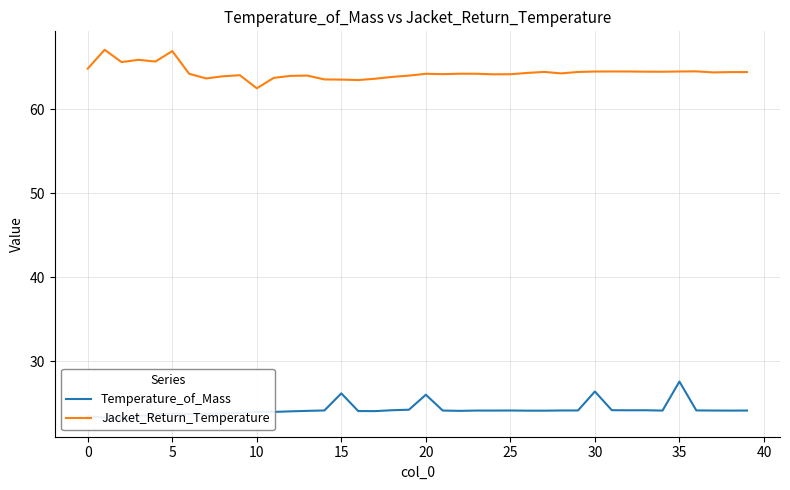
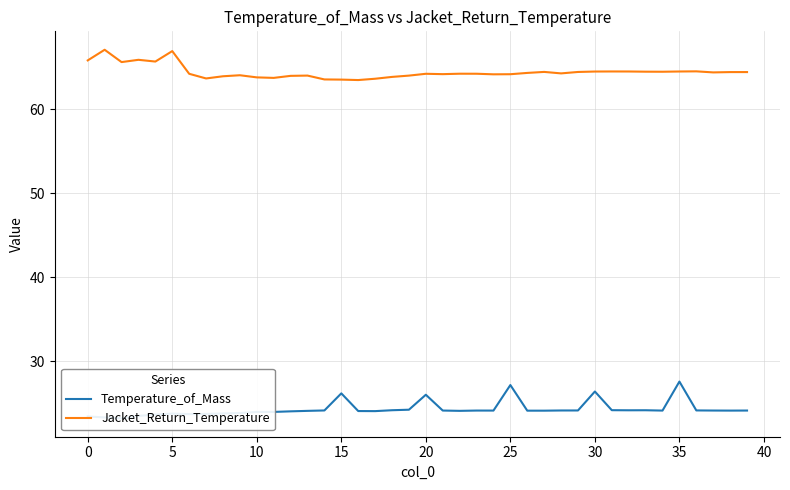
Jacket_Return_Temperature, 0: 65 -> 66
Jacket_Return_Temperature, 10: 63 -> 64
Temperature_of_Mass, 25: 24 -> 27
